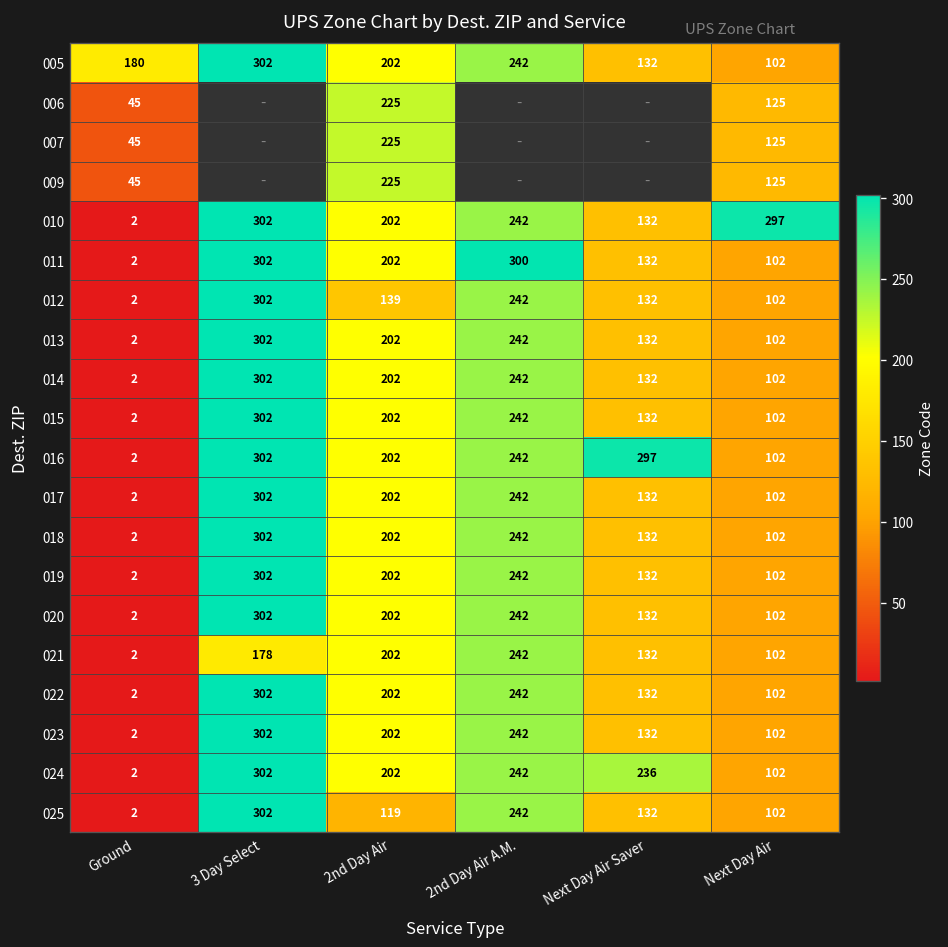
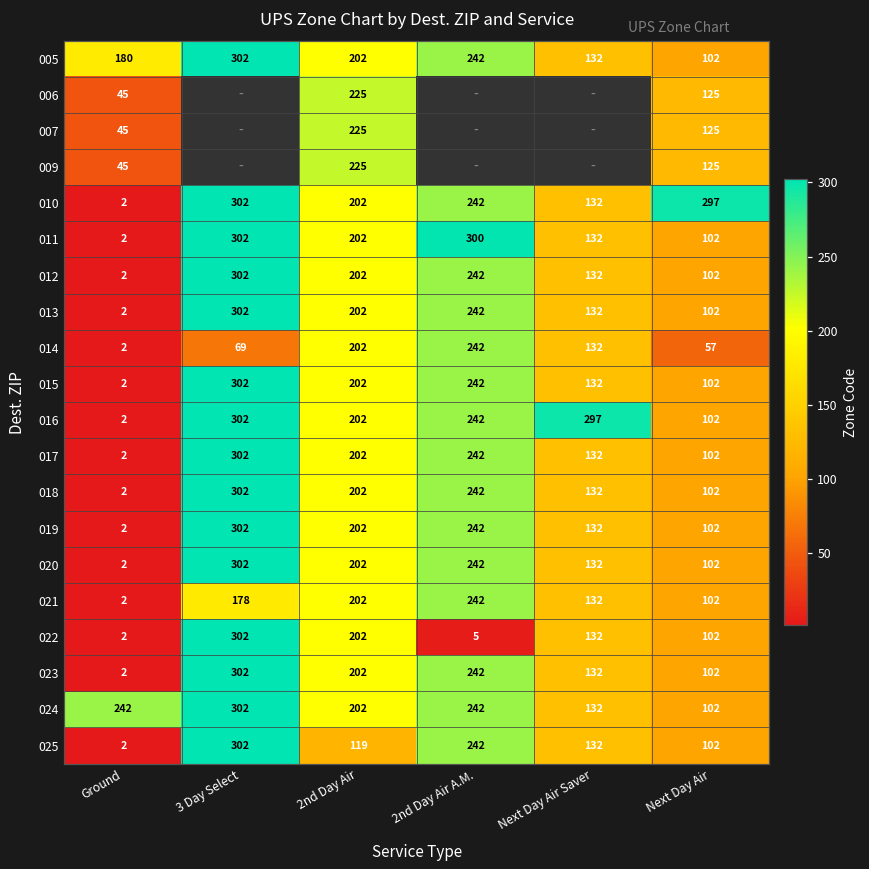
012, 2nd Day Air: 139 -> 202
014, 3 Day Select: 302 -> 69
014, Next Day Air: 102 -> 57
022, 2nd Day Air A.M.: 242 -> 5
024, Ground: 2 -> 242
024, Next Day Air Saver: 236 -> 132
